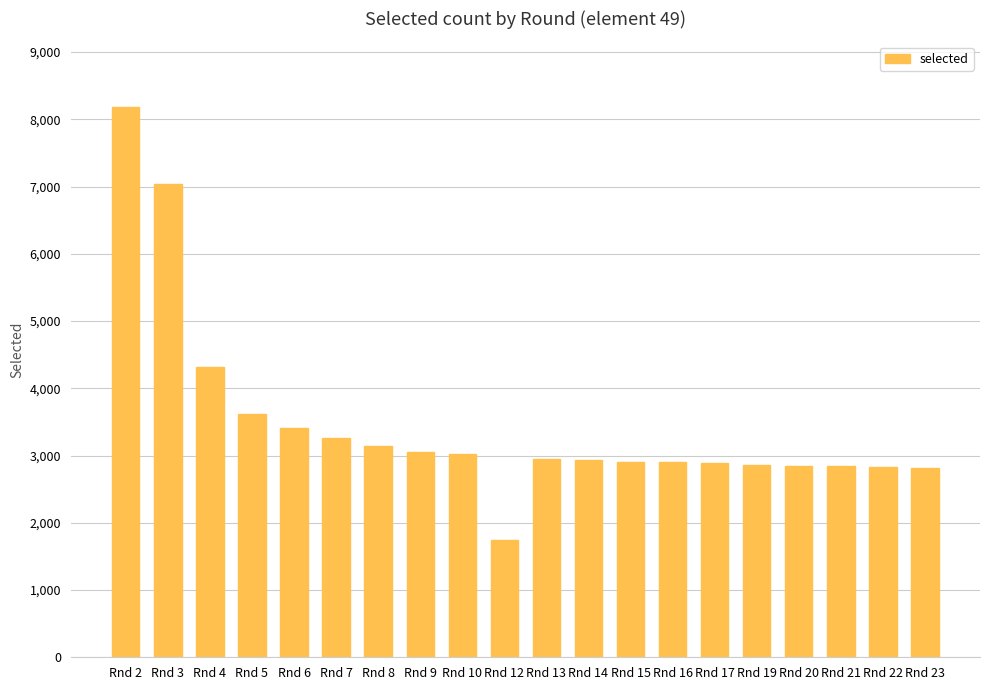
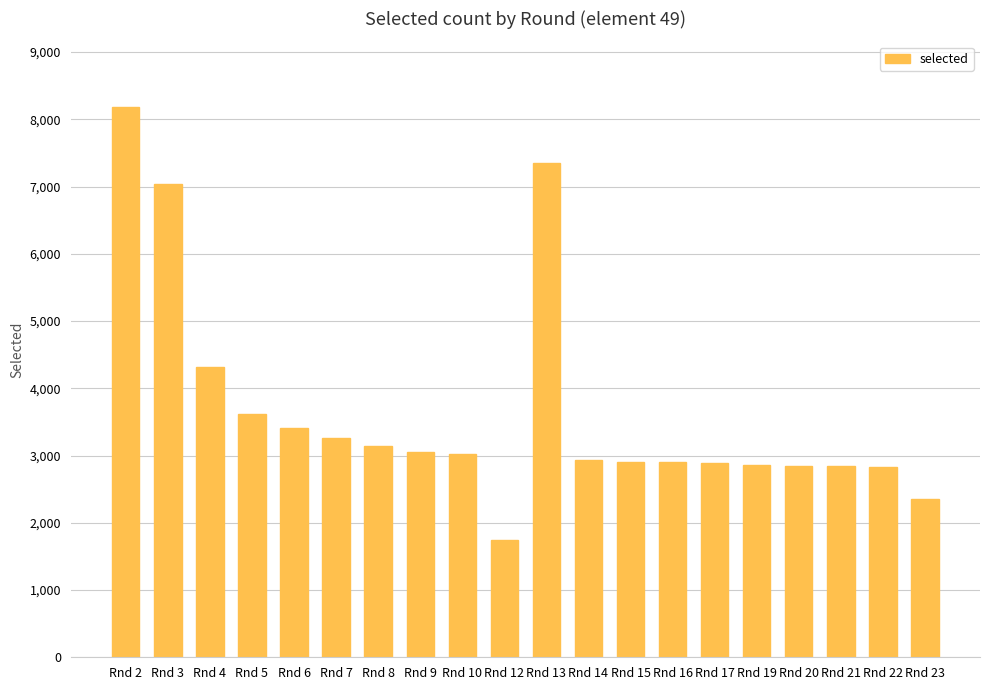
Rnd 13: 3,000 -> 7,400
Rnd 23: 2,800 -> 2,400
